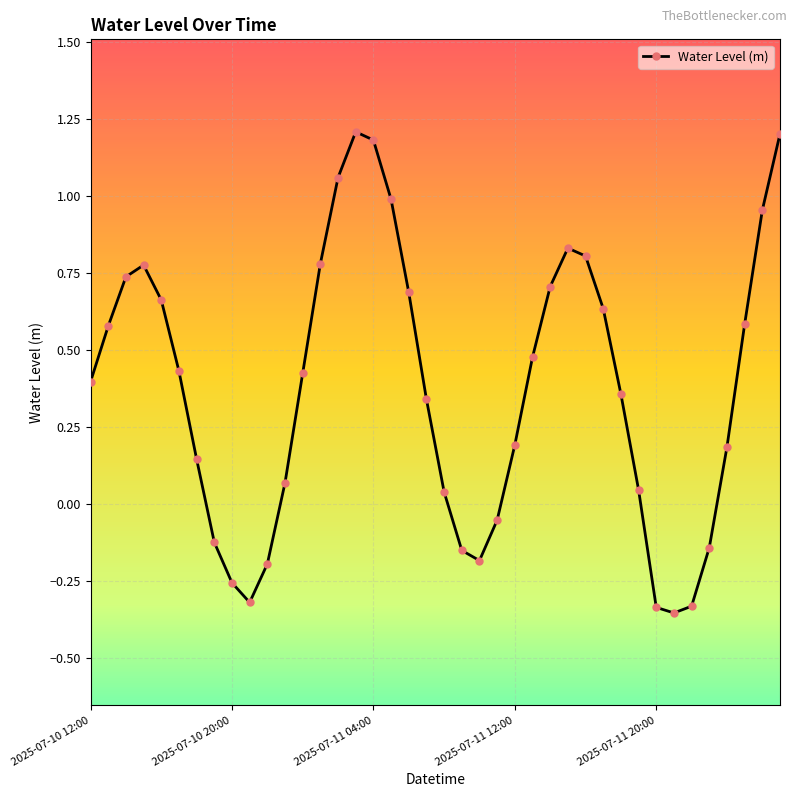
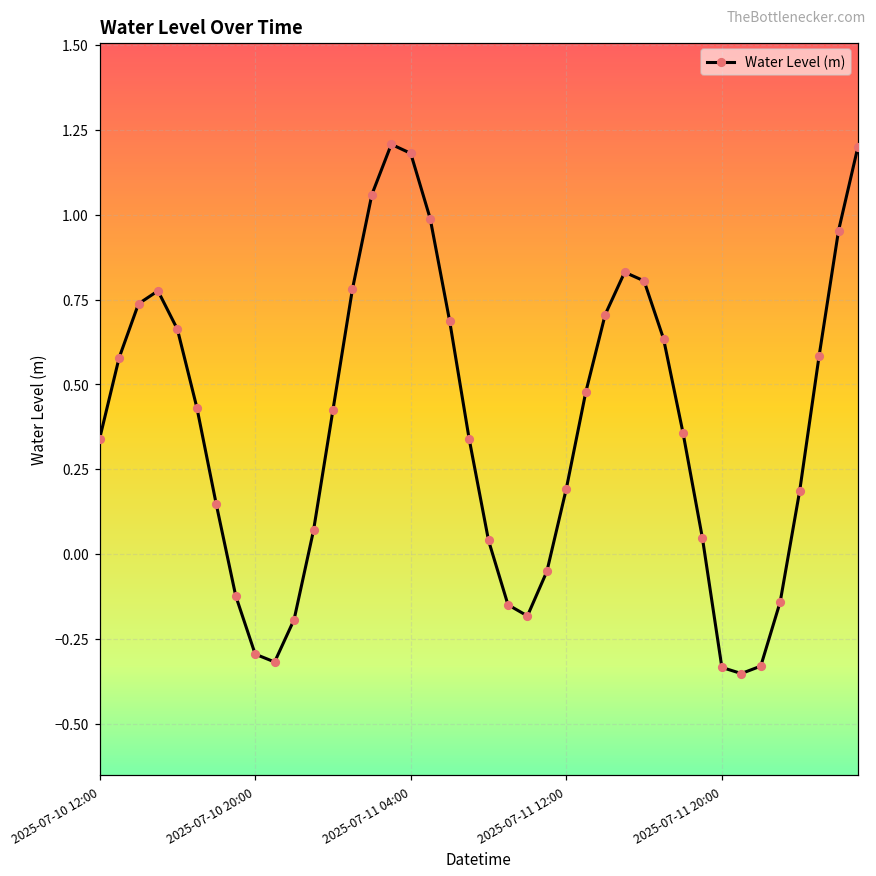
2025-07-10 12:00: 0.40 -> 0.34
2025-07-10 20:00: -0.25 -> -0.30
